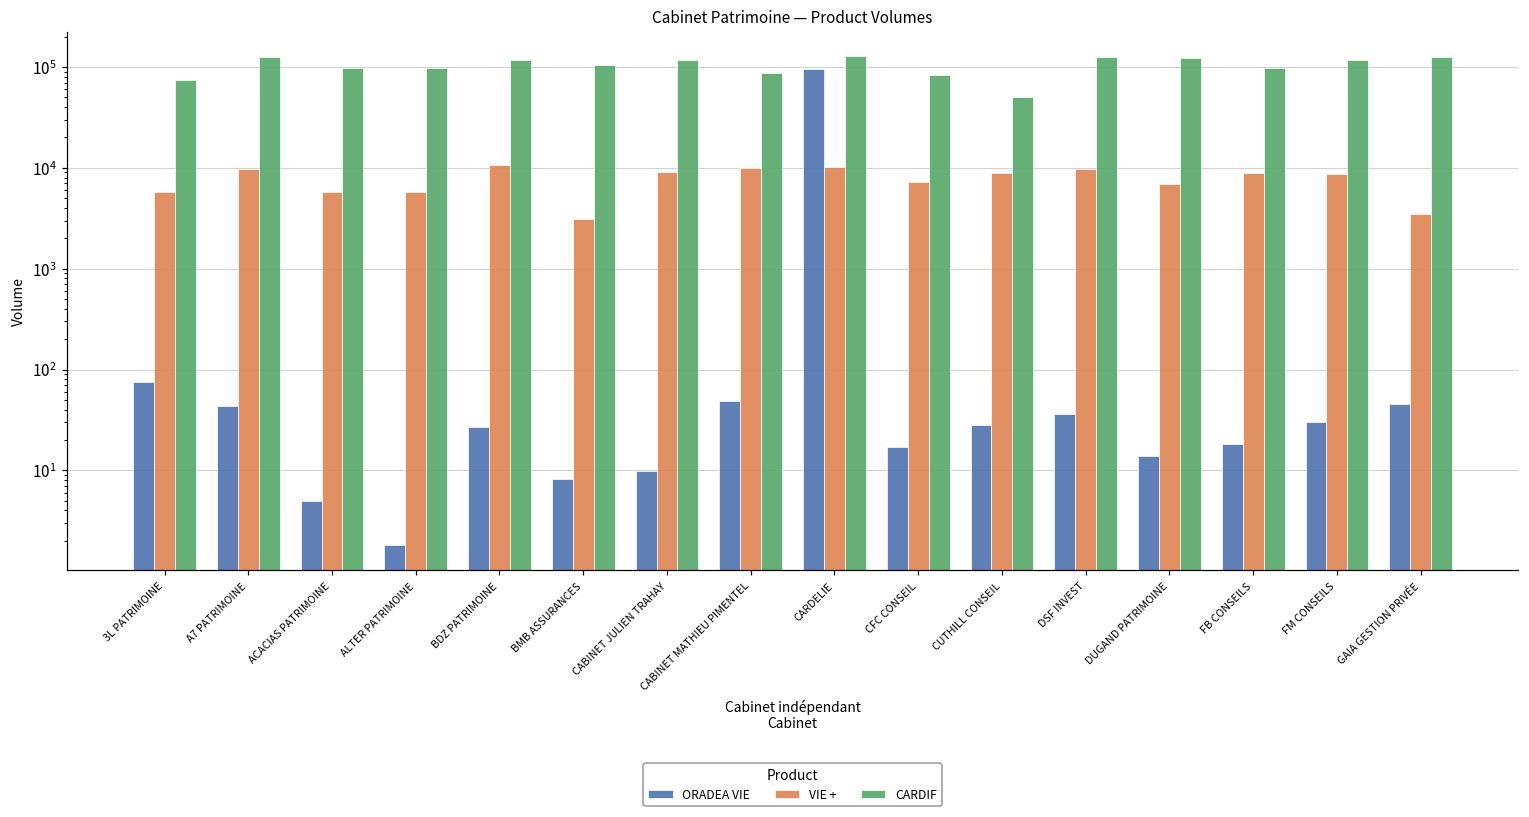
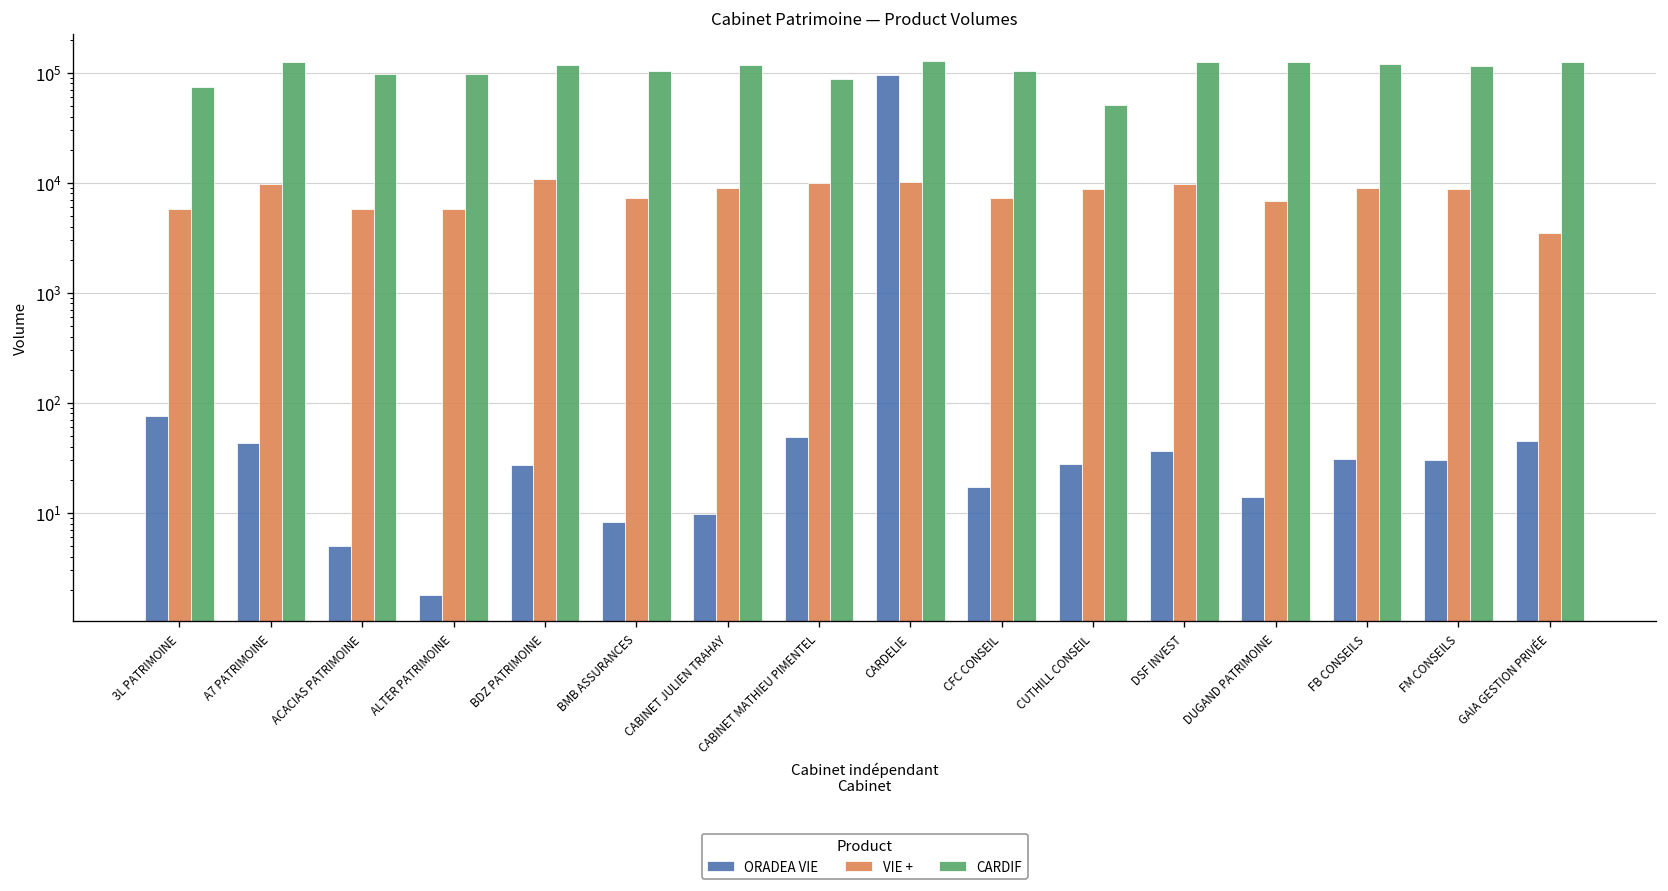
VIE +, BMB ASSURANCES: 3100 -> 7000
CARDIF, CFC CONSEIL: 80000 -> 100000
ORADEA VIE, FB CONSEILS: 18 -> 31
CARDIF, FB CONSEILS: 100000 -> 120000
